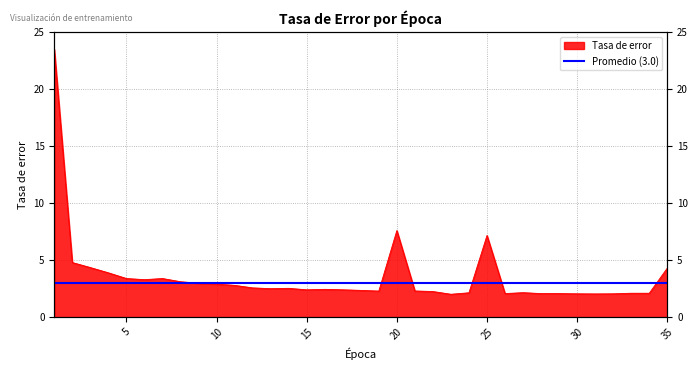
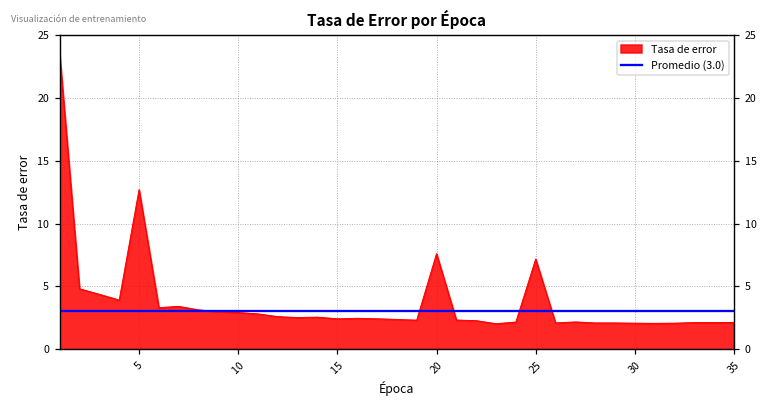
5: 3.4 -> 12.7
35: 4.3 -> 2.1
